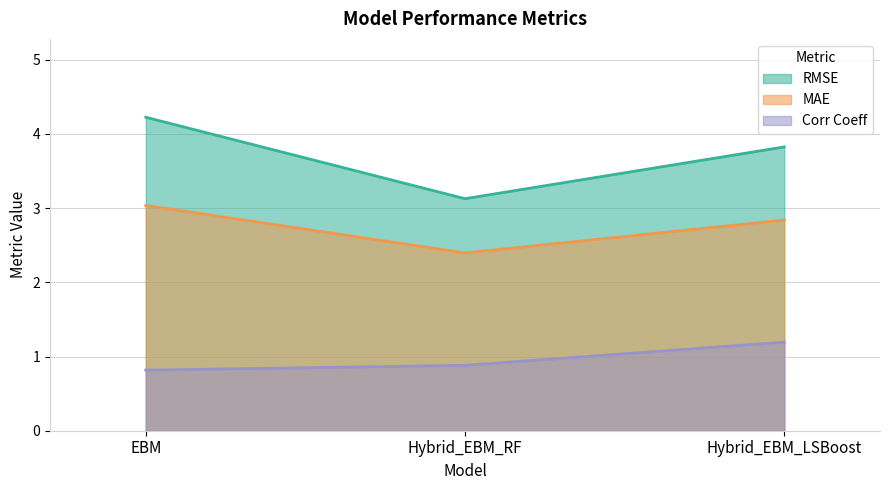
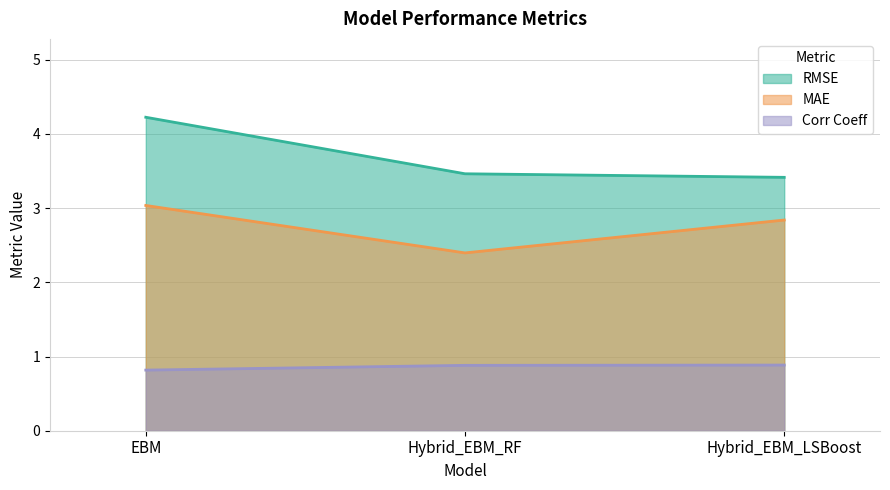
RMSE, Hybrid_EBM_RF: 3.1 -> 3.5
RMSE, Hybrid_EBM_LSBoost: 3.8 -> 3.4
Corr Coeff, Hybrid_EBM_LSBoost: 1.2 -> 0.9
